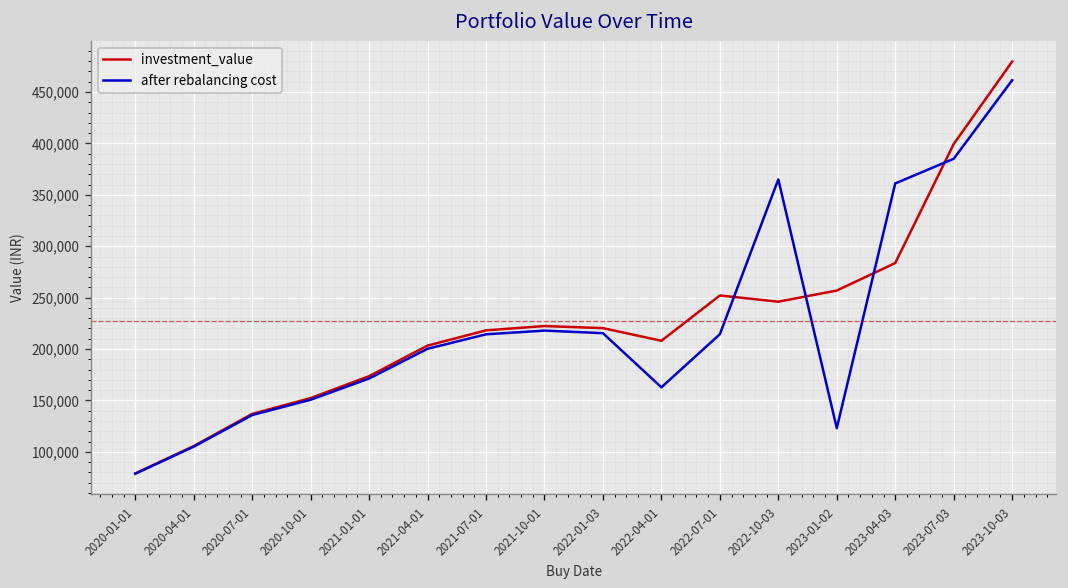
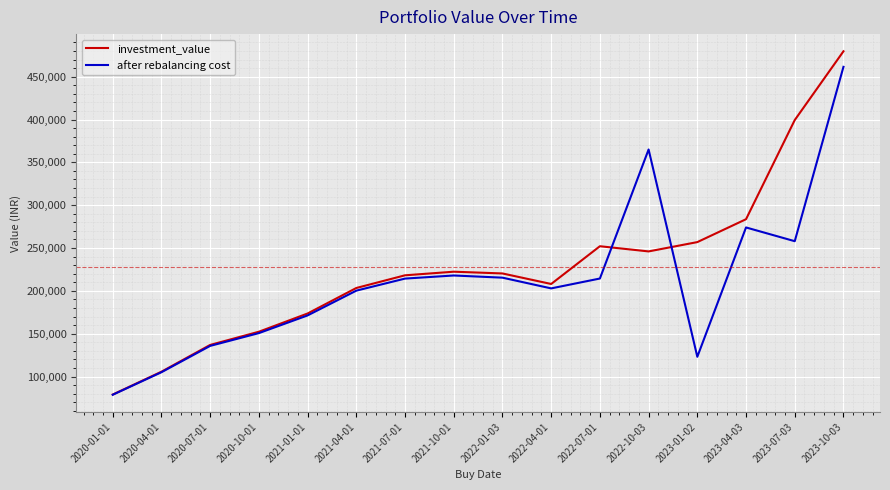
after rebalancing cost, 2022-04-01: 160,000 -> 200,000
after rebalancing cost, 2023-04-03: 360,000 -> 270,000
after rebalancing cost, 2023-07-03: 390,000 -> 260,000
